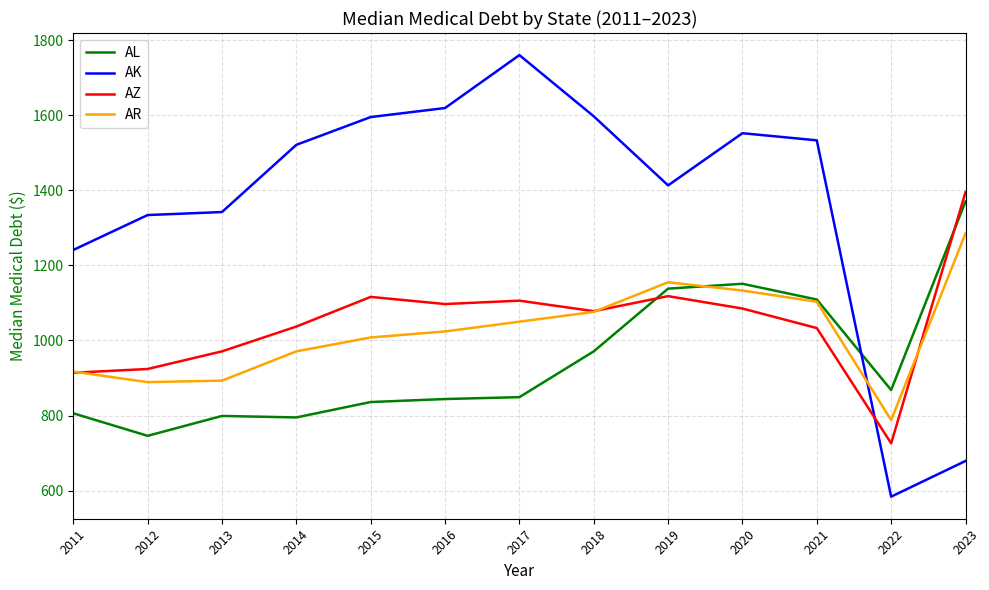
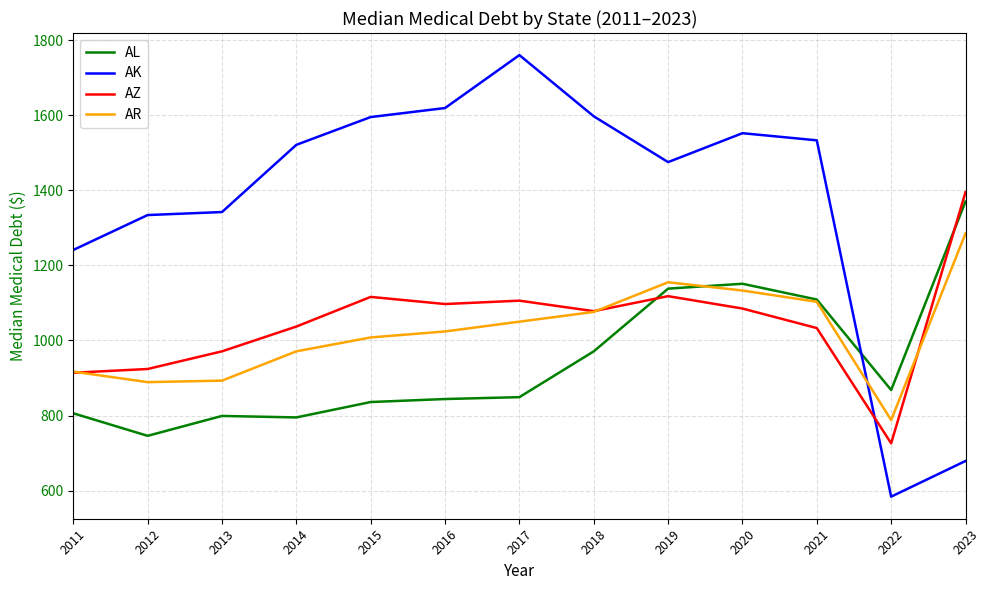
AK, 2019: 1410 -> 1480
